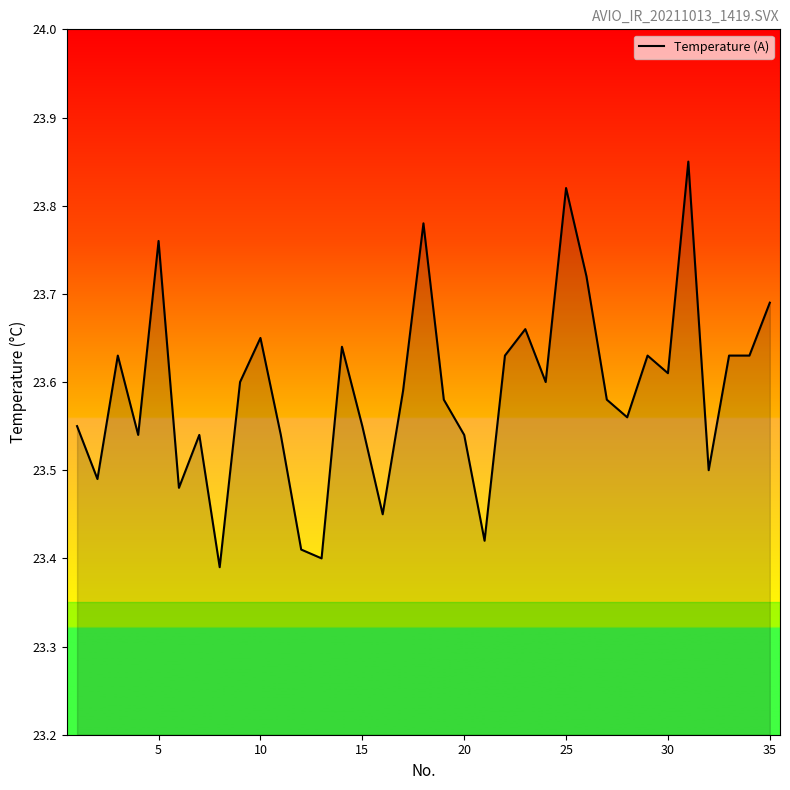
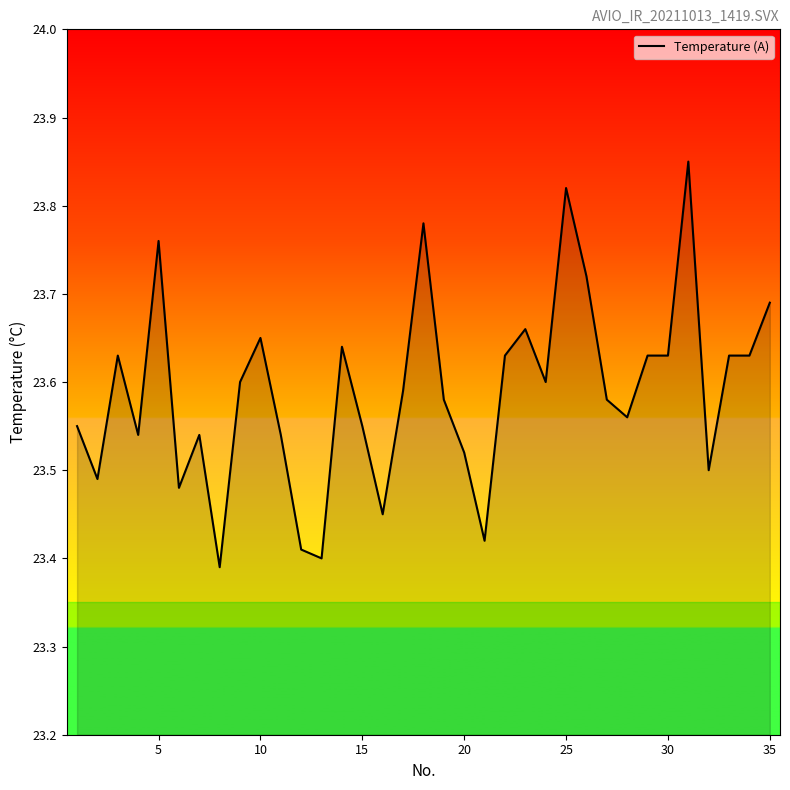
20: 23.54 -> 23.52
30: 23.61 -> 23.63
